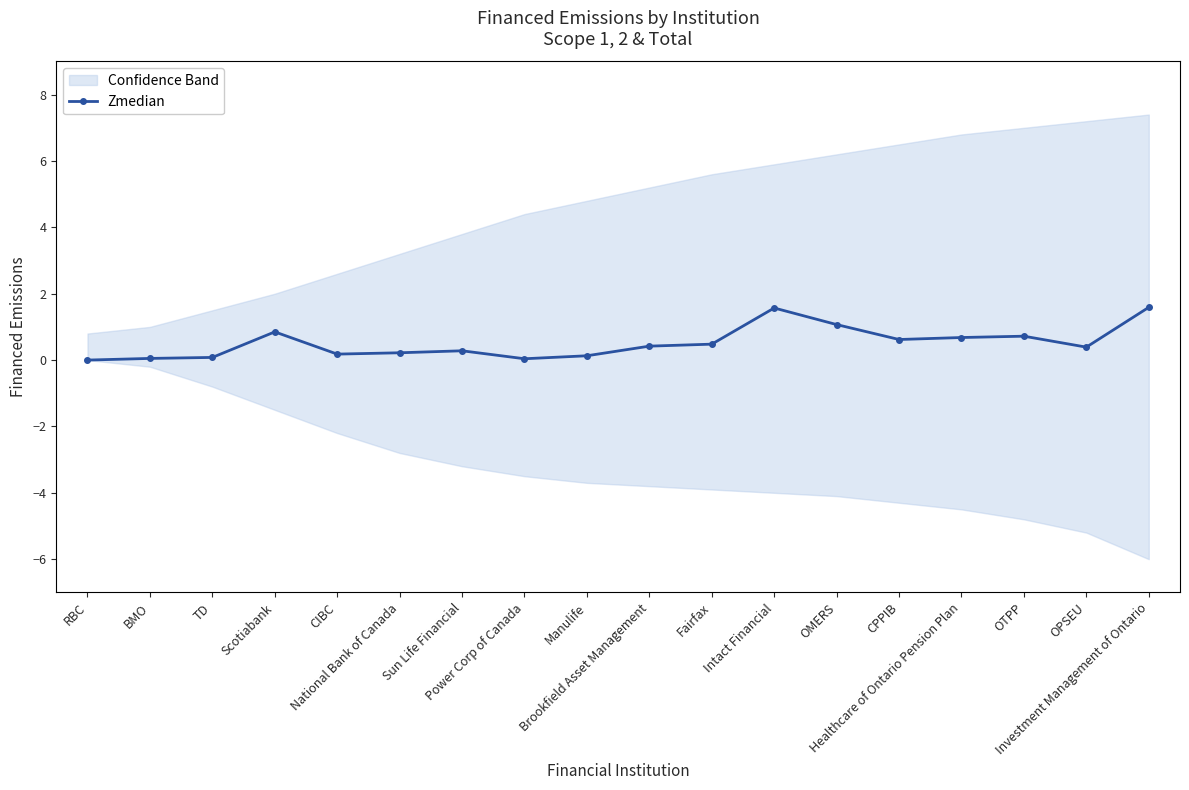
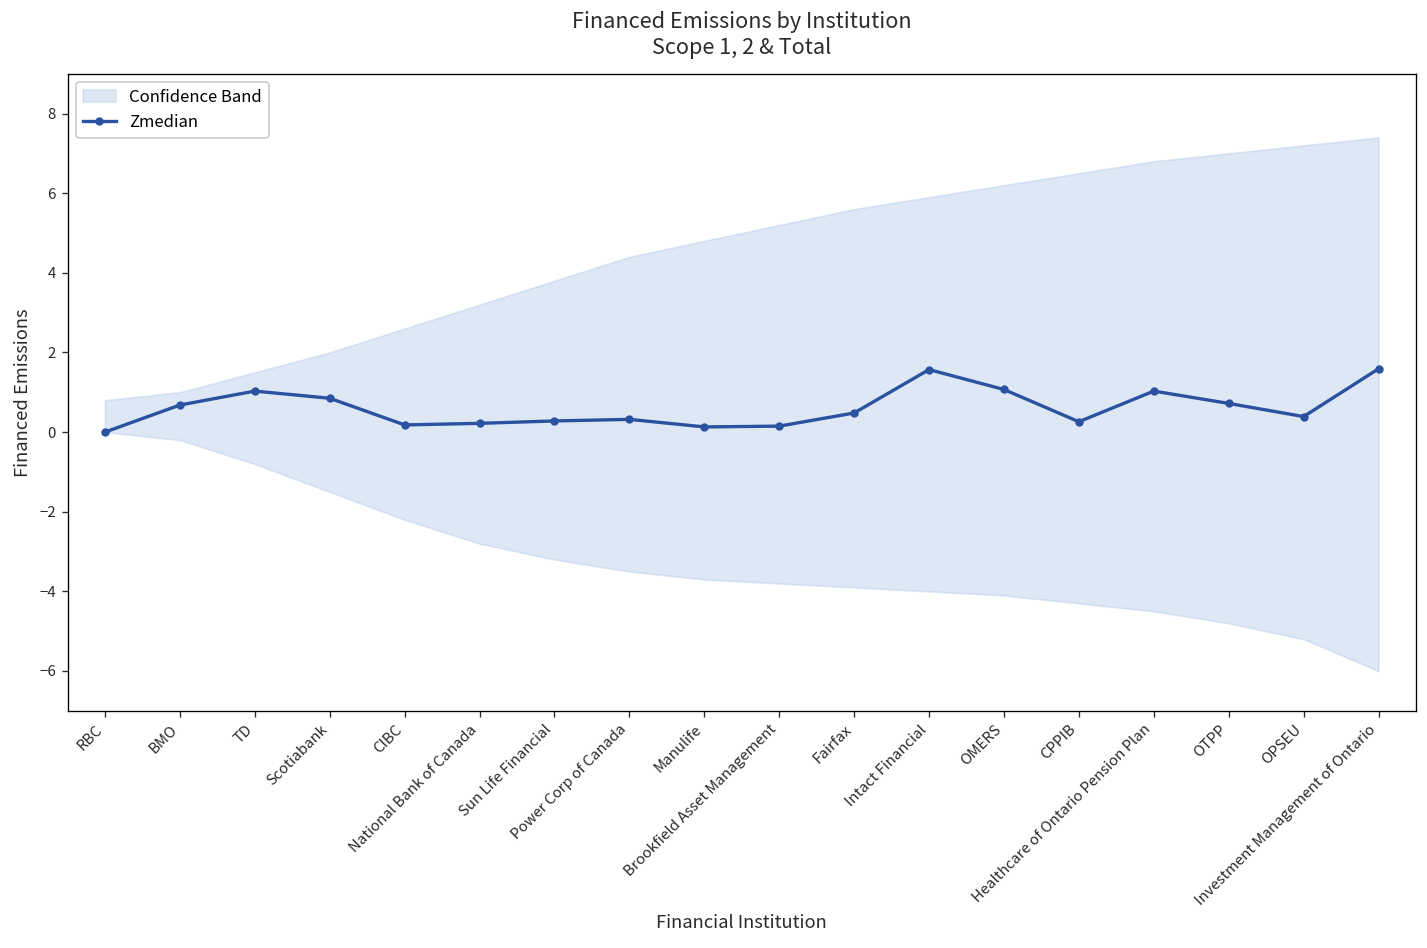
Zmedian, BMO: 0.1 -> 0.7
Zmedian, TD: 0.1 -> 1.0
Zmedian, Power Corp of Canada: 0.0 -> 0.3
Zmedian, Brookfield Asset Management: 0.4 -> 0.2
Zmedian, CPPIB: 0.6 -> 0.3
Zmedian, Healthcare of Ontario Pension Plan: 0.7 -> 1.0
